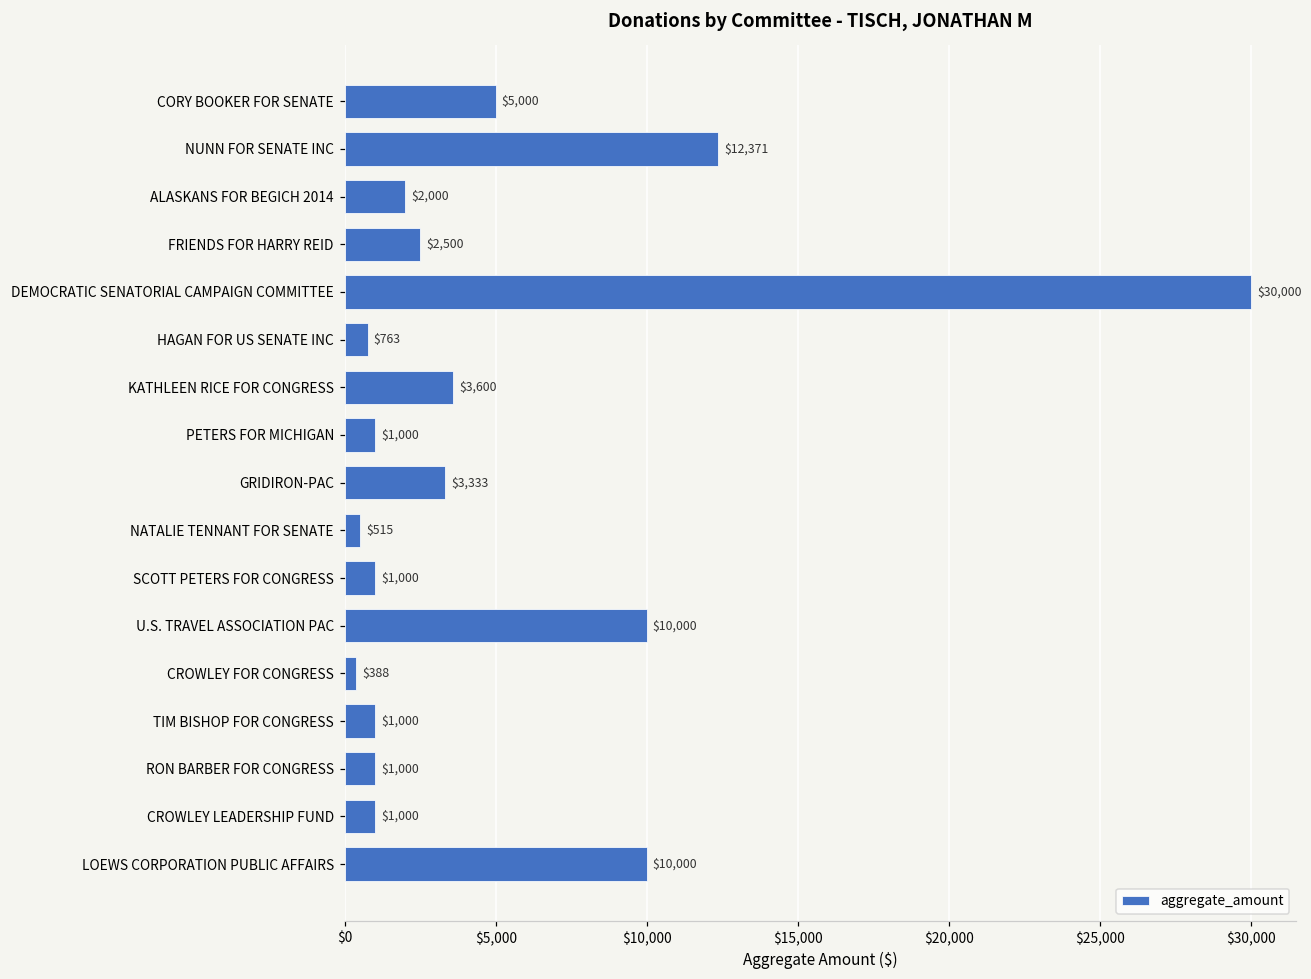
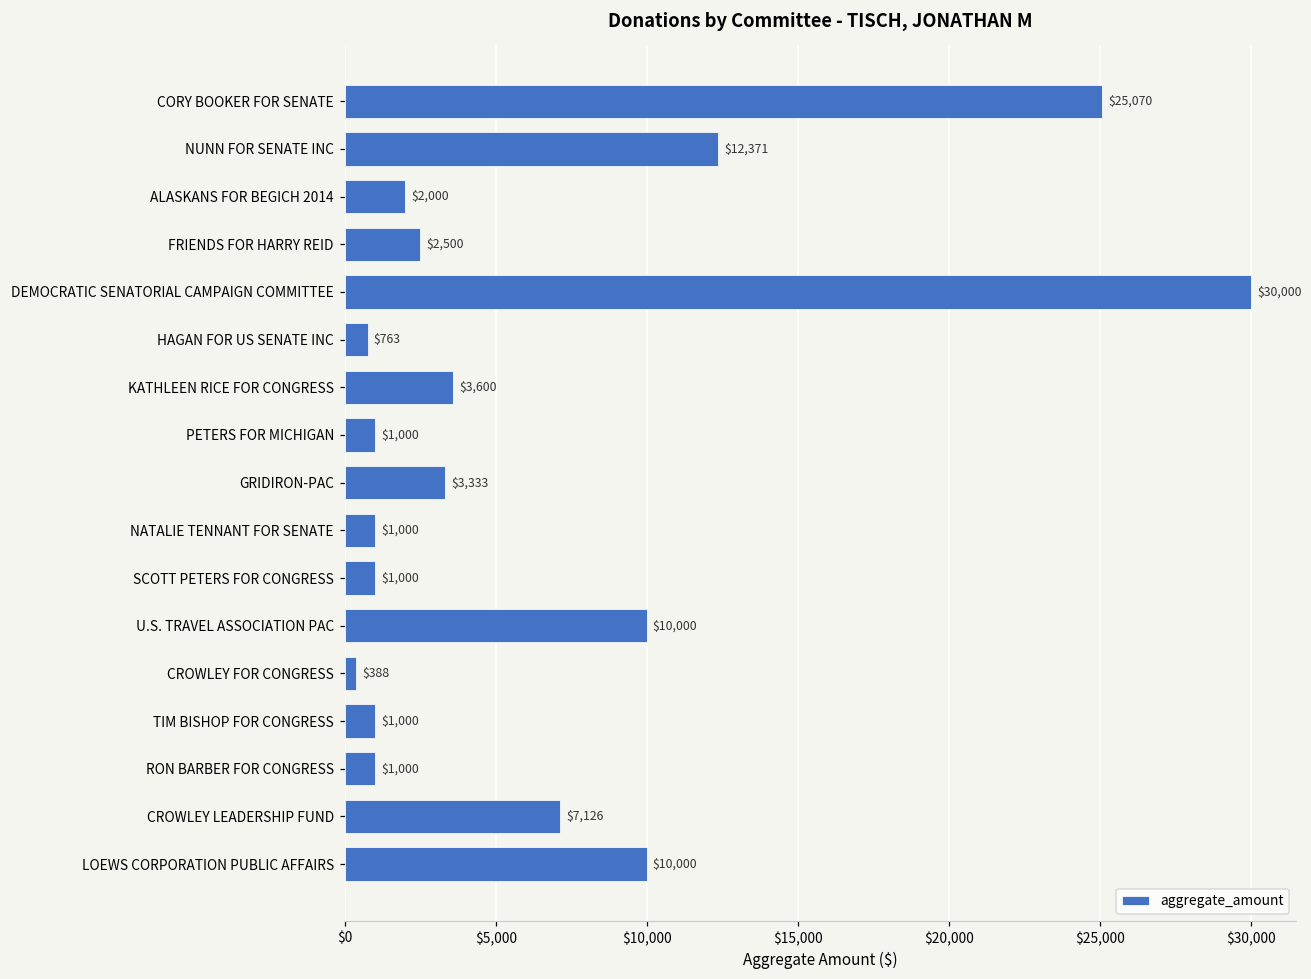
CORY BOOKER FOR SENATE: $5,000 -> $25,070
NATALIE TENNANT FOR SENATE: $515 -> $1,000
CROWLEY LEADERSHIP FUND: $1,000 -> $7,126
